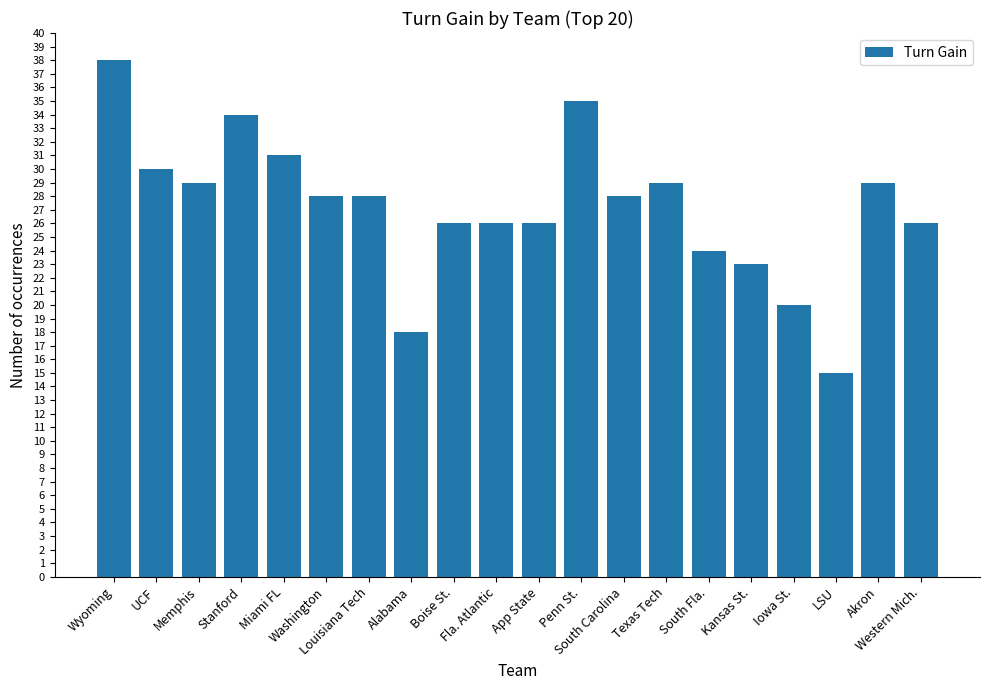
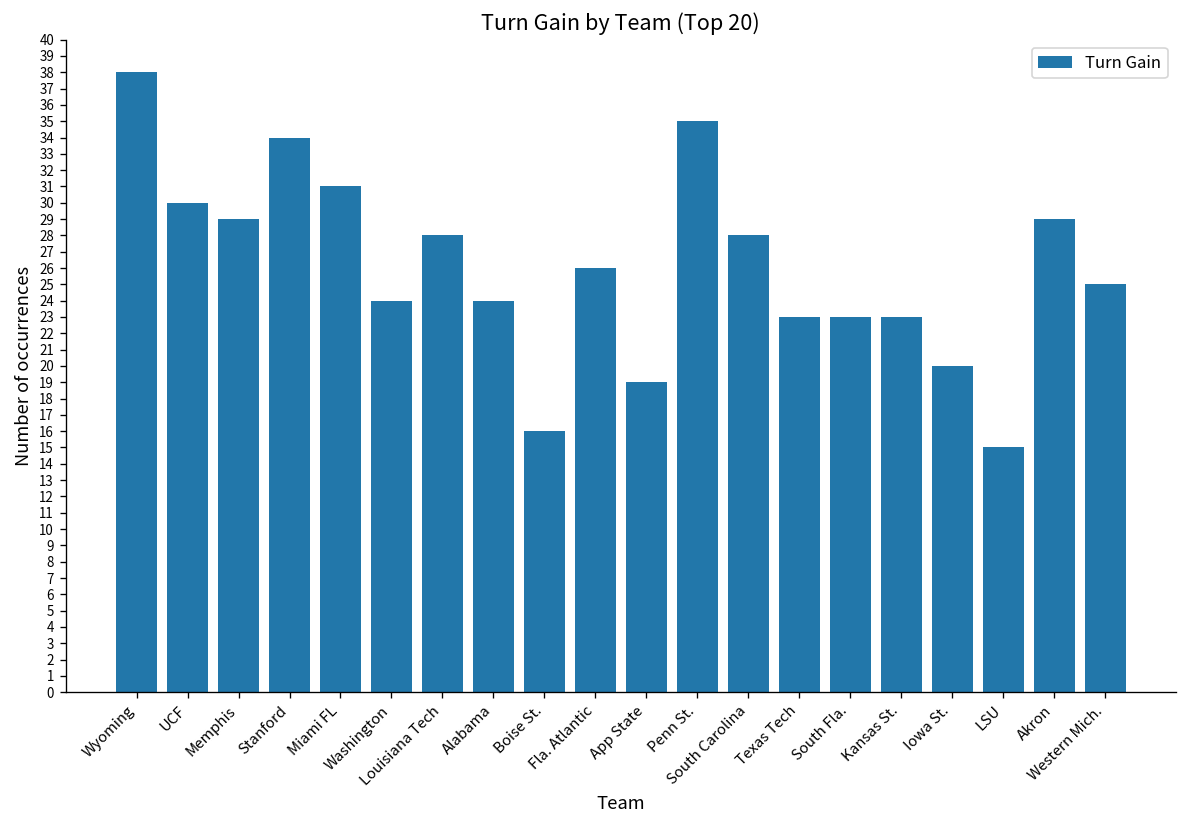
Washington: 28 -> 24
Alabama: 18 -> 24
Boise St.: 26 -> 16
App State: 26 -> 19
Texas Tech: 29 -> 23
South Fla.: 24 -> 23
Western Mich.: 26 -> 25
